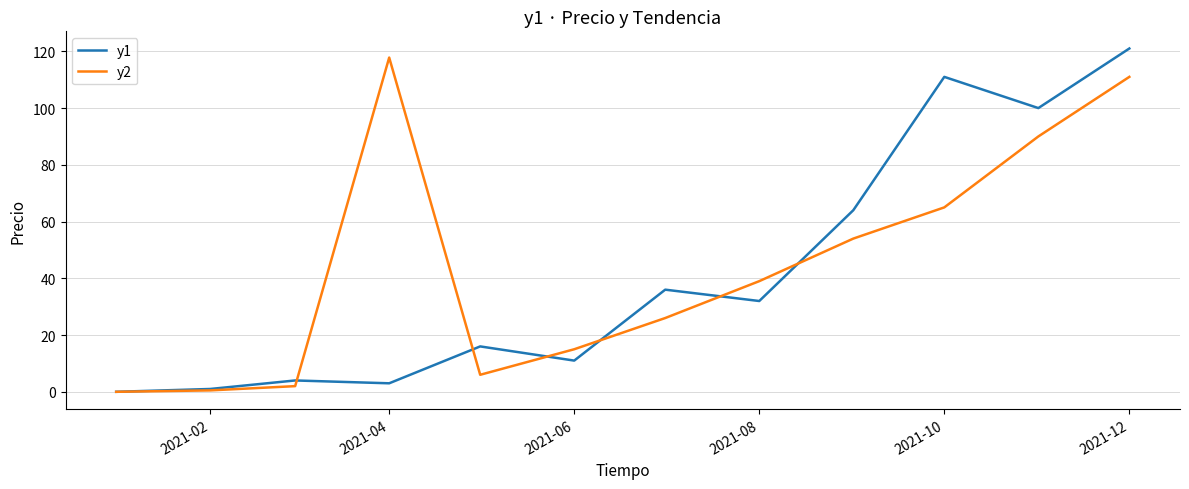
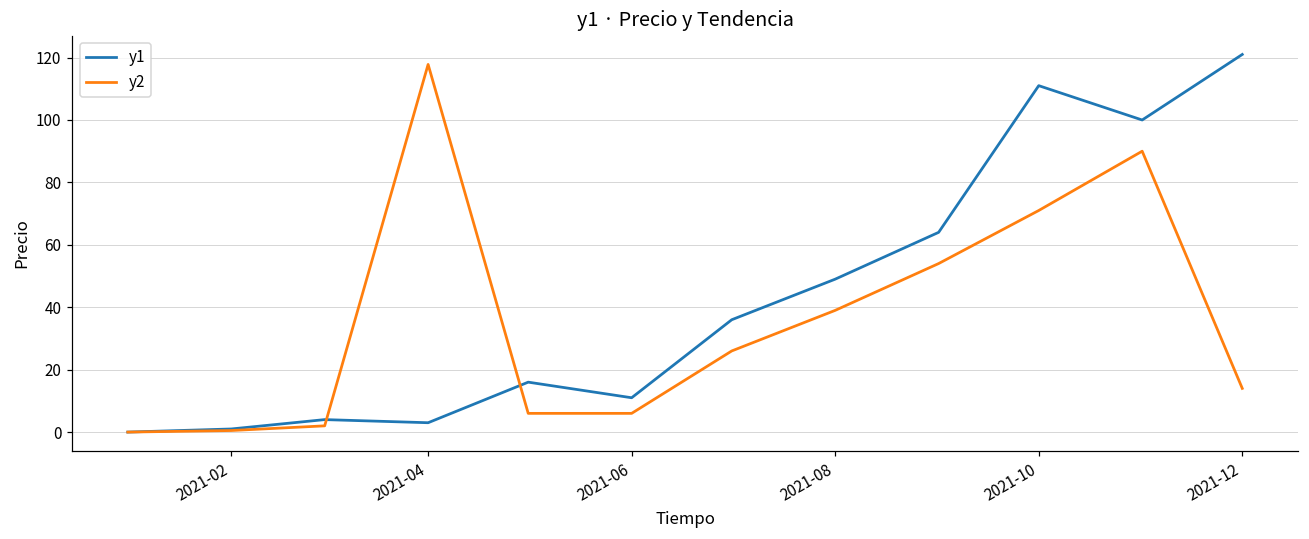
y2, 2021-06: 15 -> 6
y1, 2021-08: 32 -> 49
y2, 2021-10: 65 -> 71
y2, 2021-12: 111 -> 14
